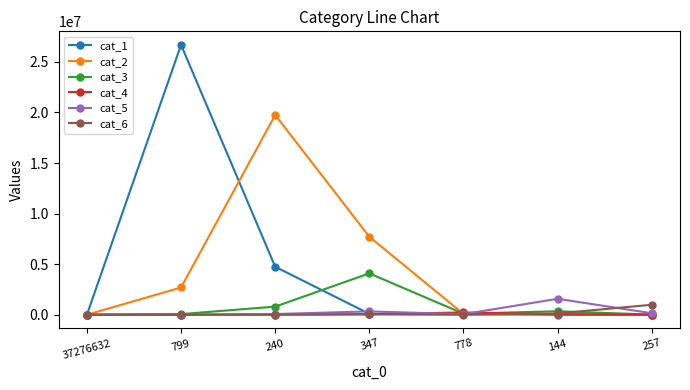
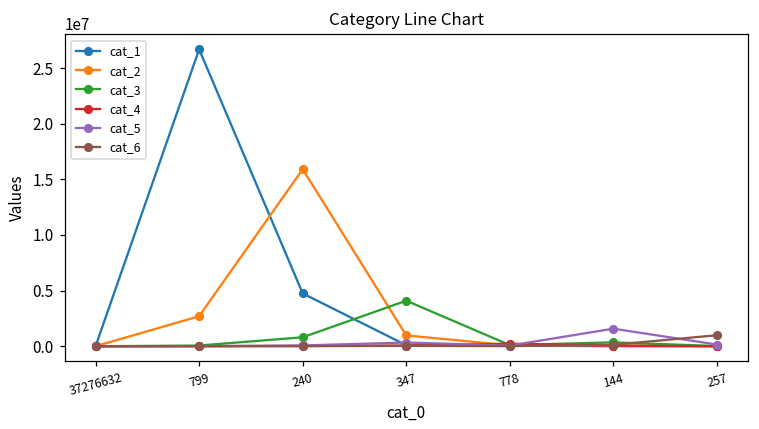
cat_2, 240: 19700000 -> 15900000
cat_2, 347: 7700000 -> 1000000
